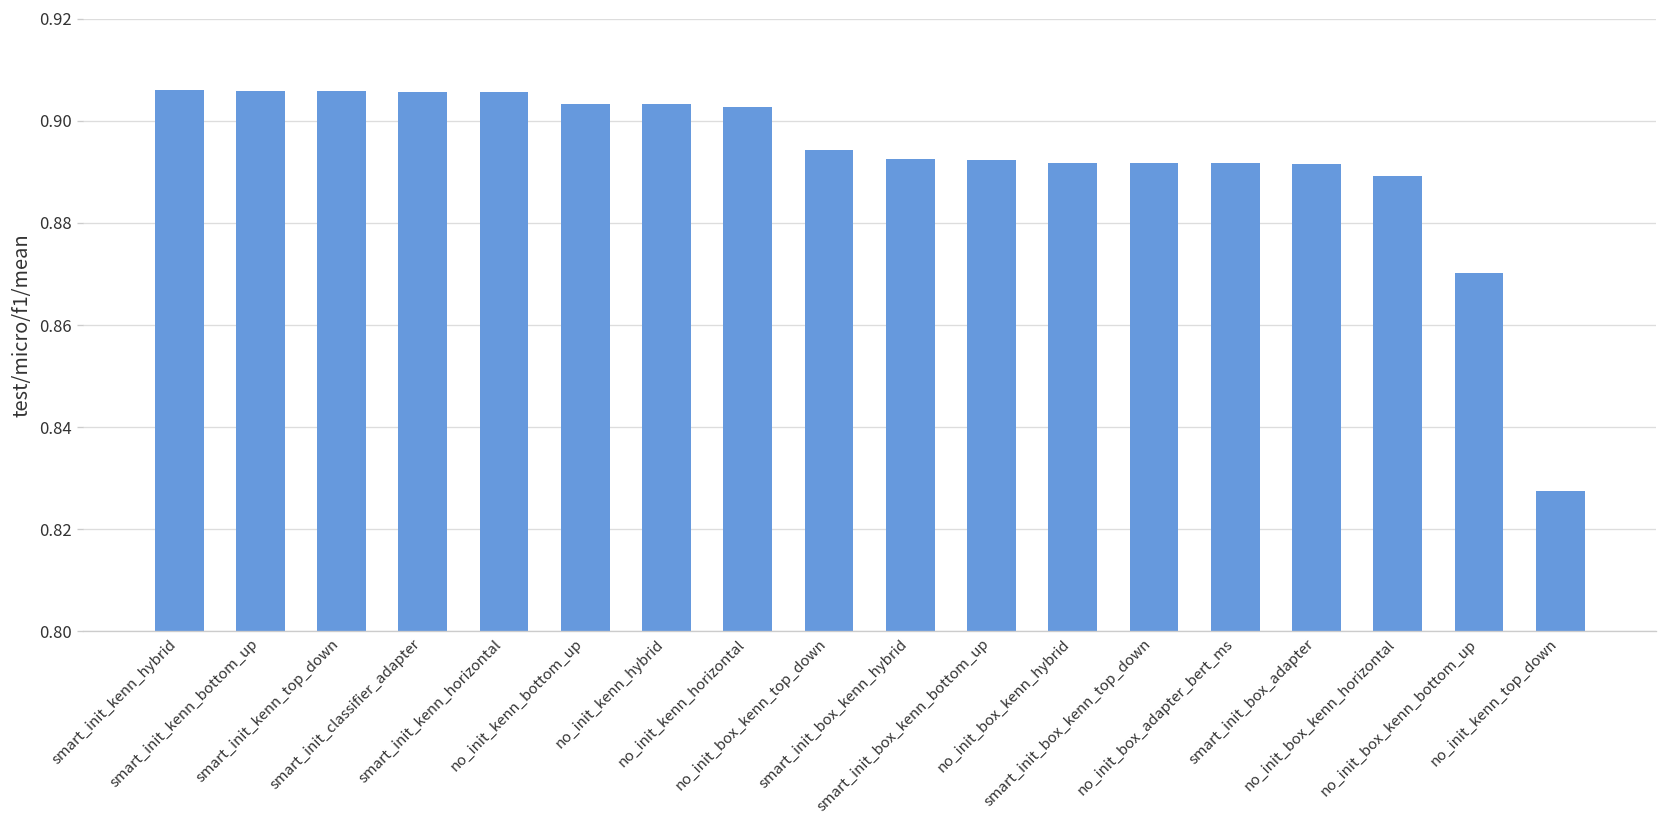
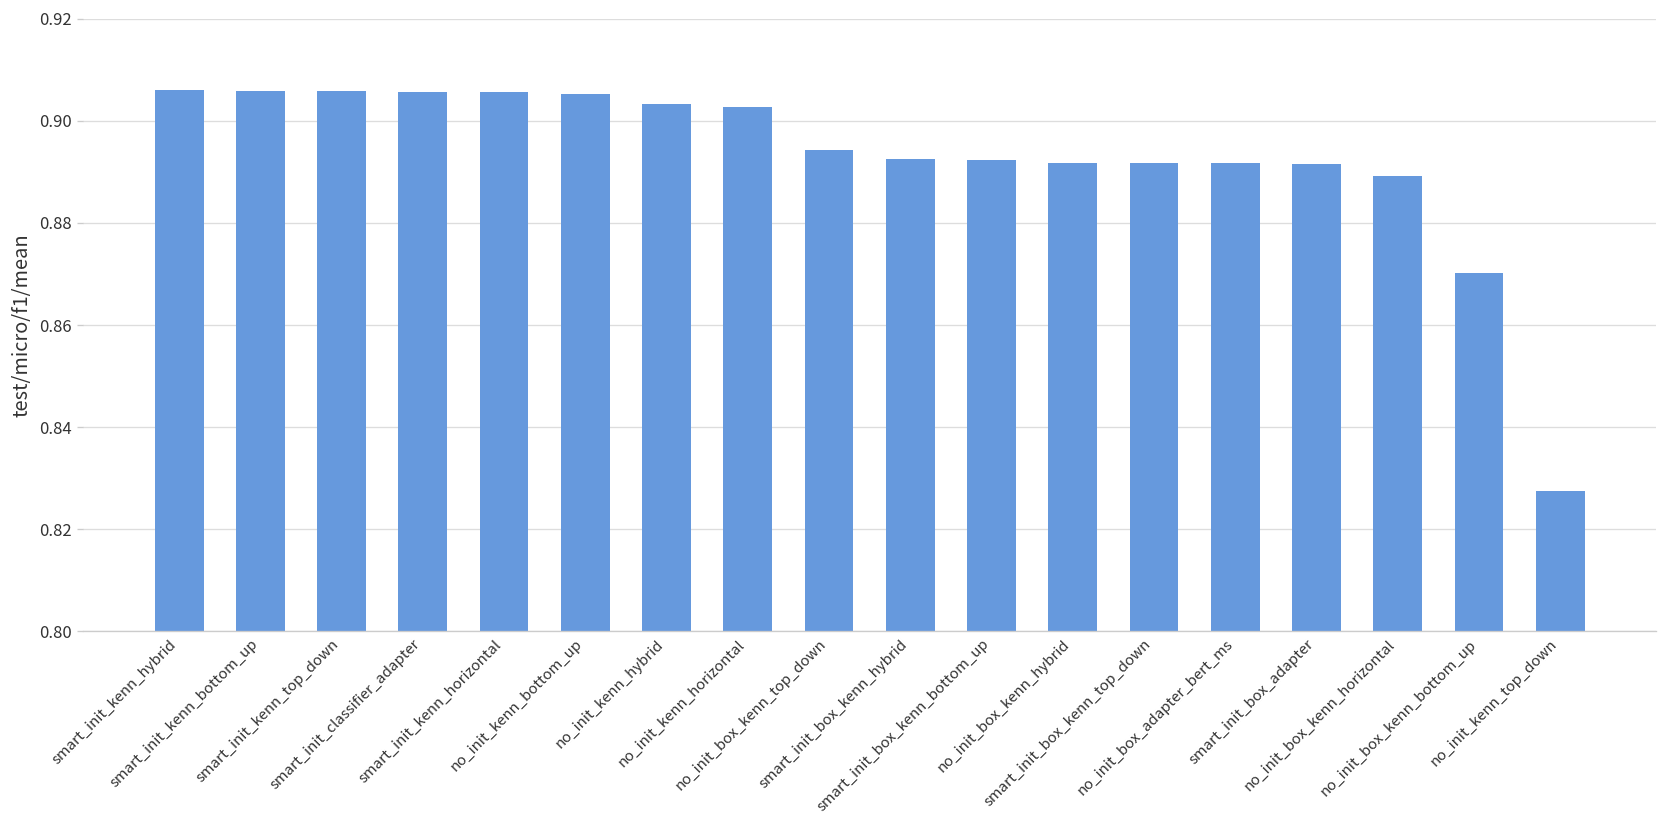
no_init_kenn_bottom_up: 0.903 -> 0.905
